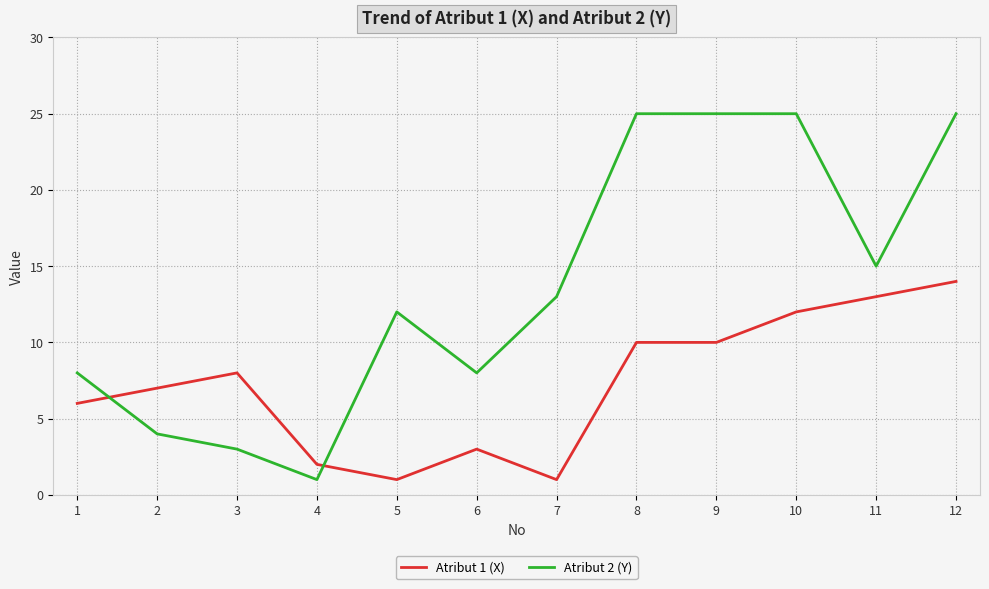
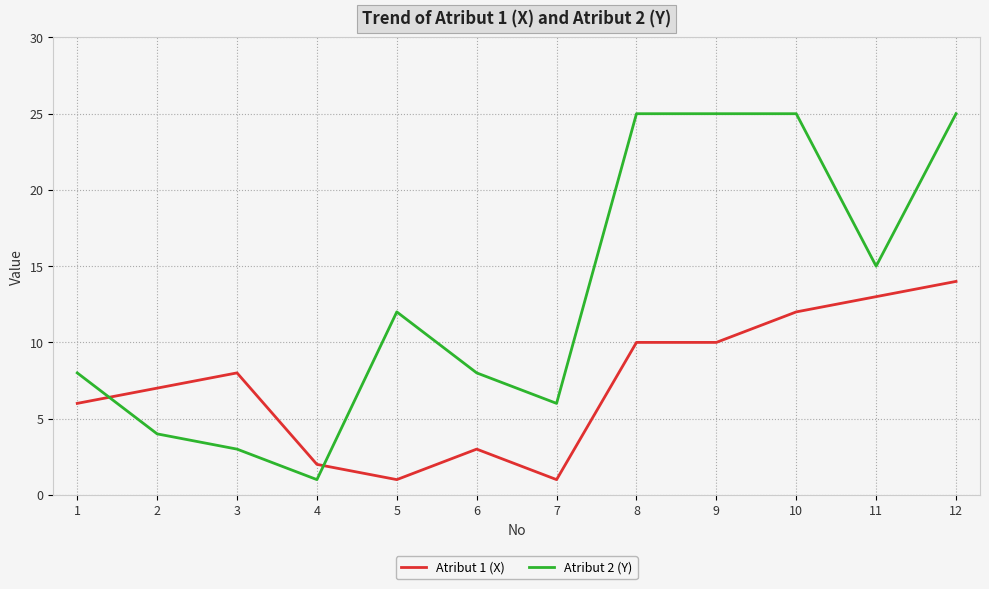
Atribut 2 (Y), 7: 13 -> 6
